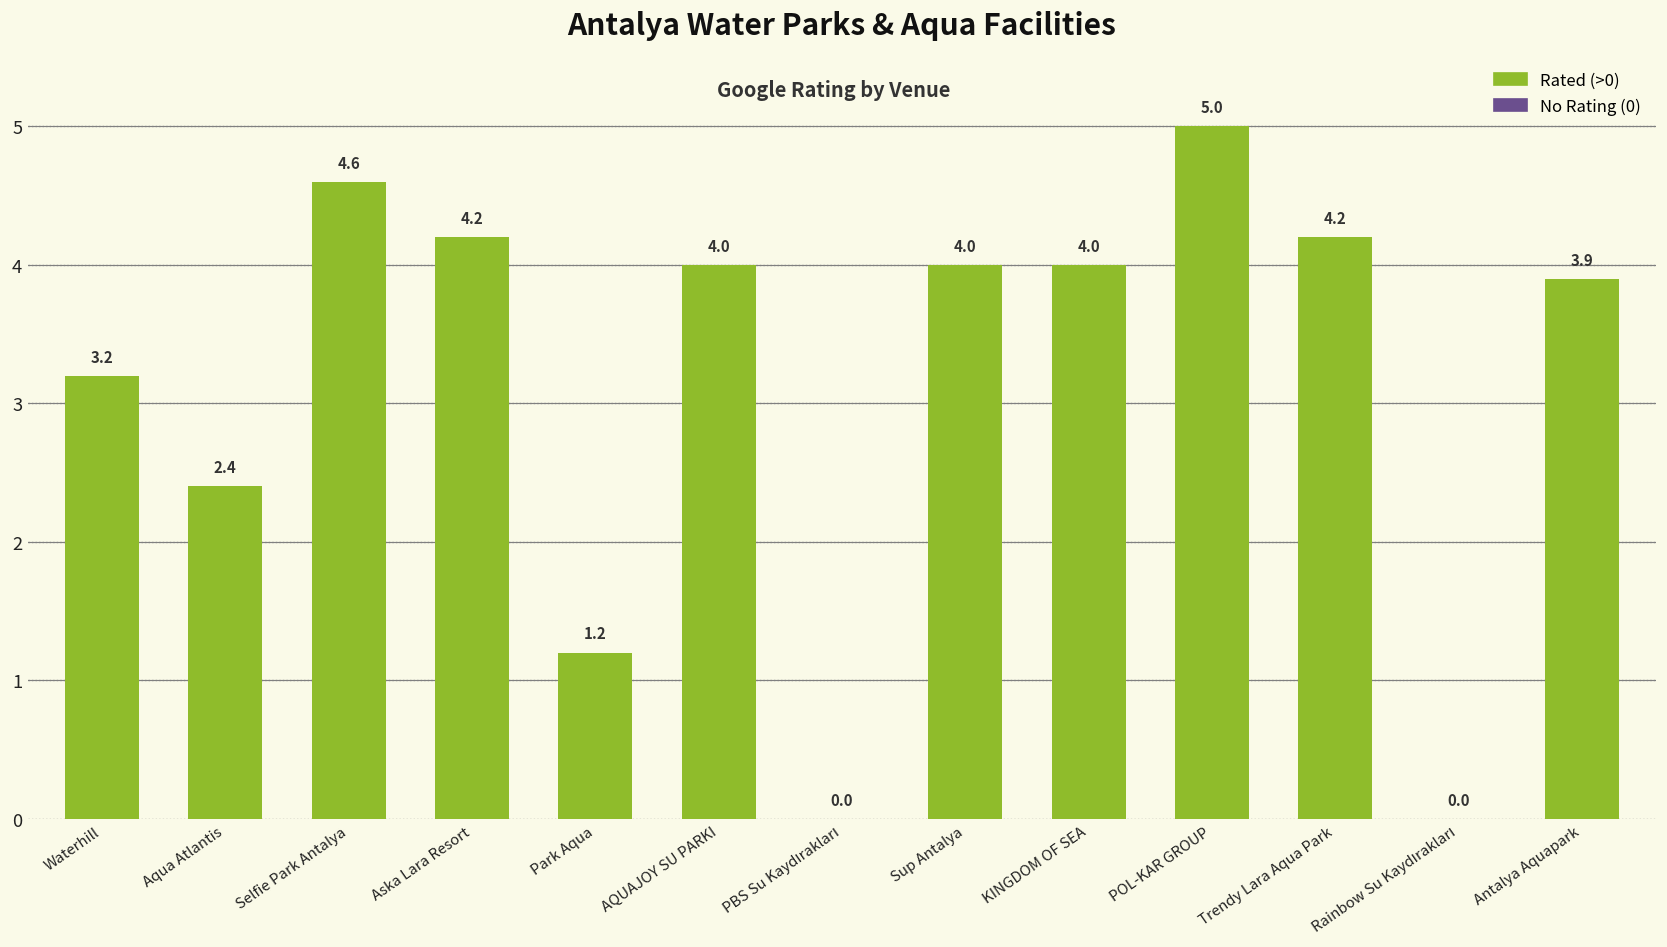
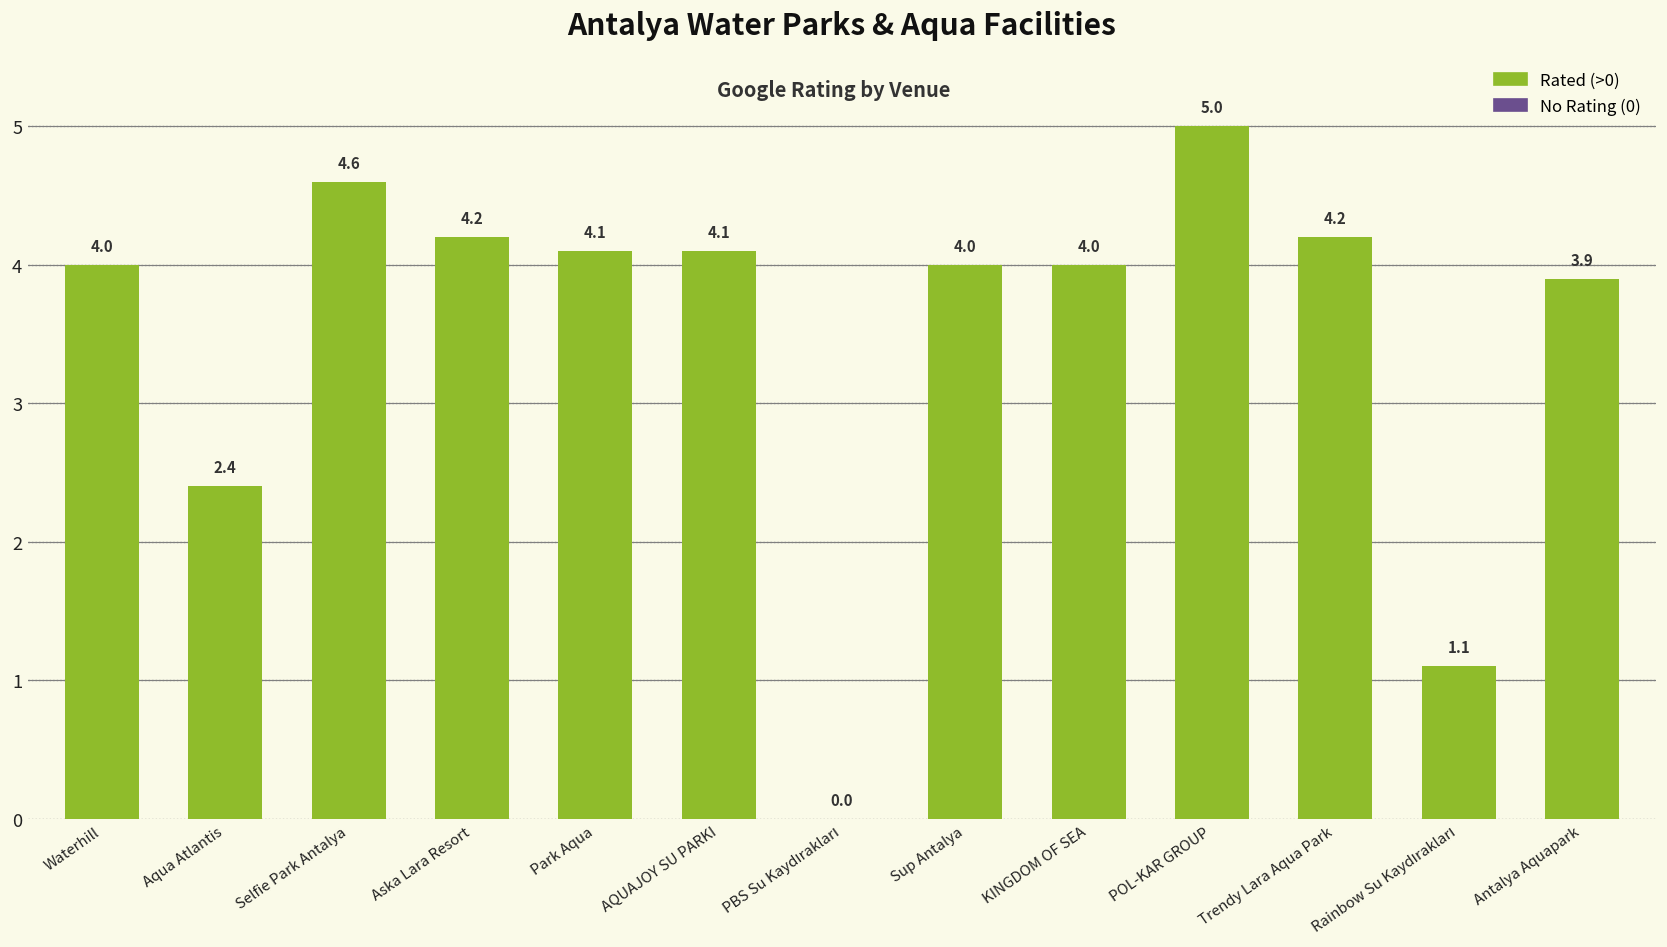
Waterhill: 3.2 -> 4.0
Park Aqua: 1.2 -> 4.1
AQUAJOY SU PARKI: 4.0 -> 4.1
Rainbow Su Kaydırakları: 0.0 -> 1.1
